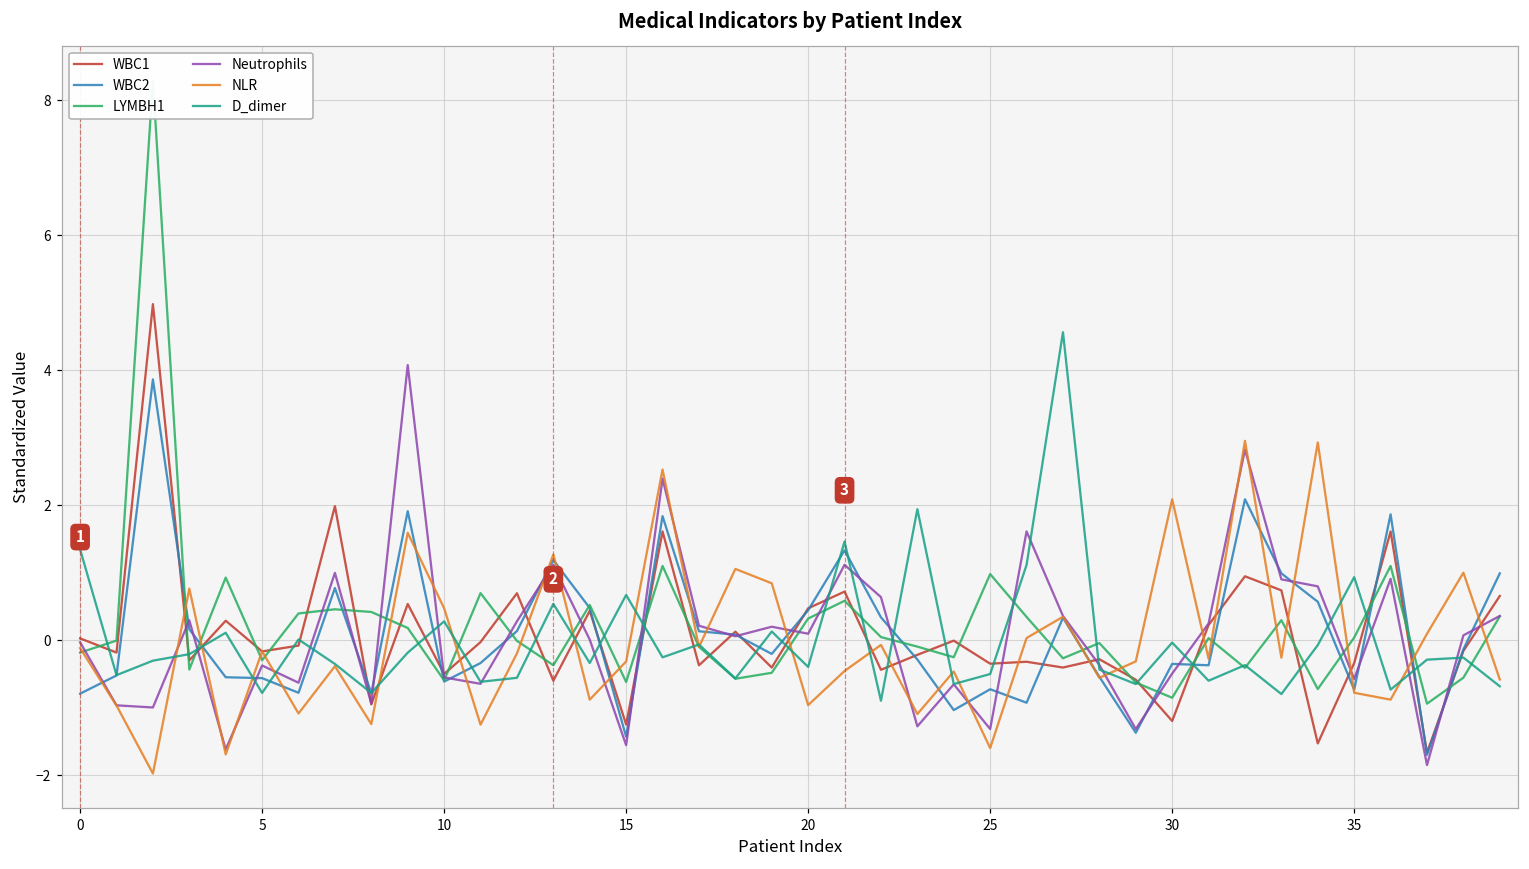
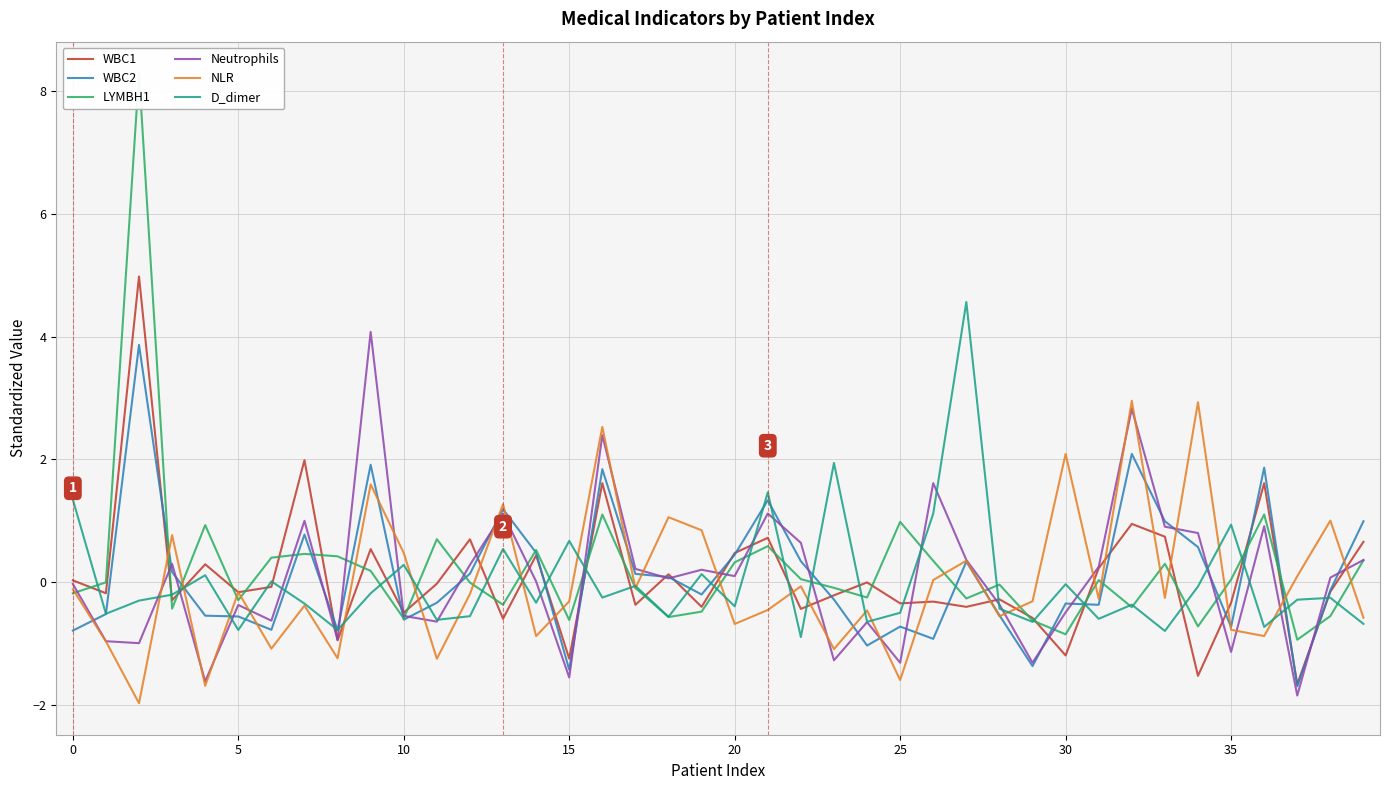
NLR, 20: -1.0 -> -0.7
Neutrophils, 35: -0.6 -> -1.1
